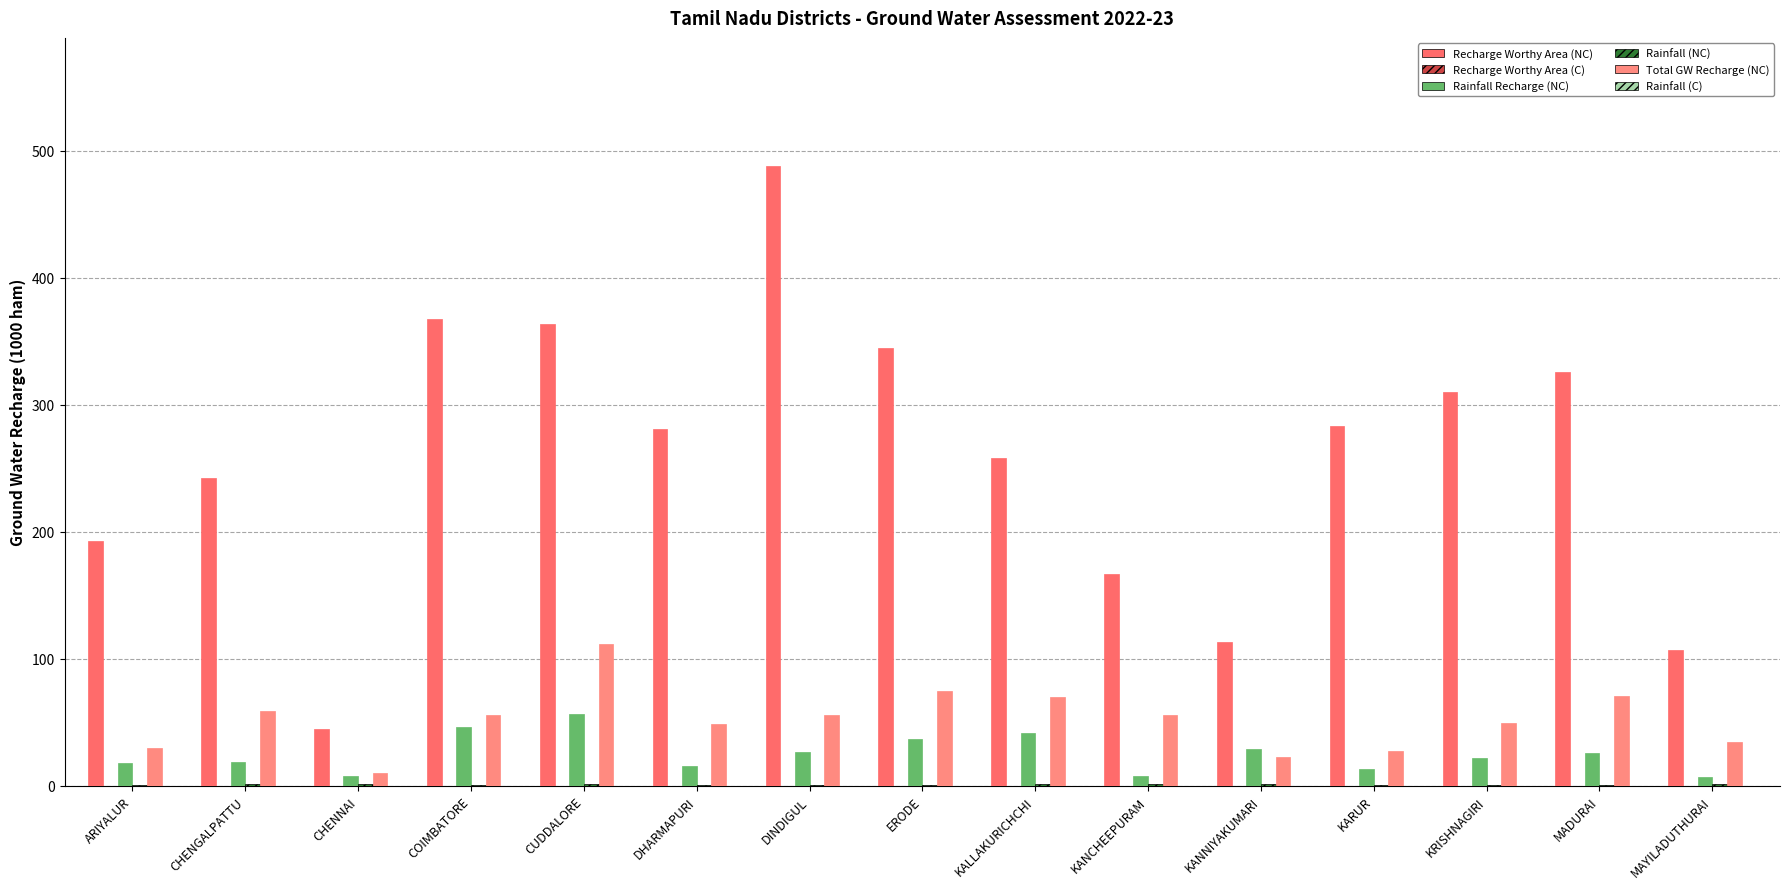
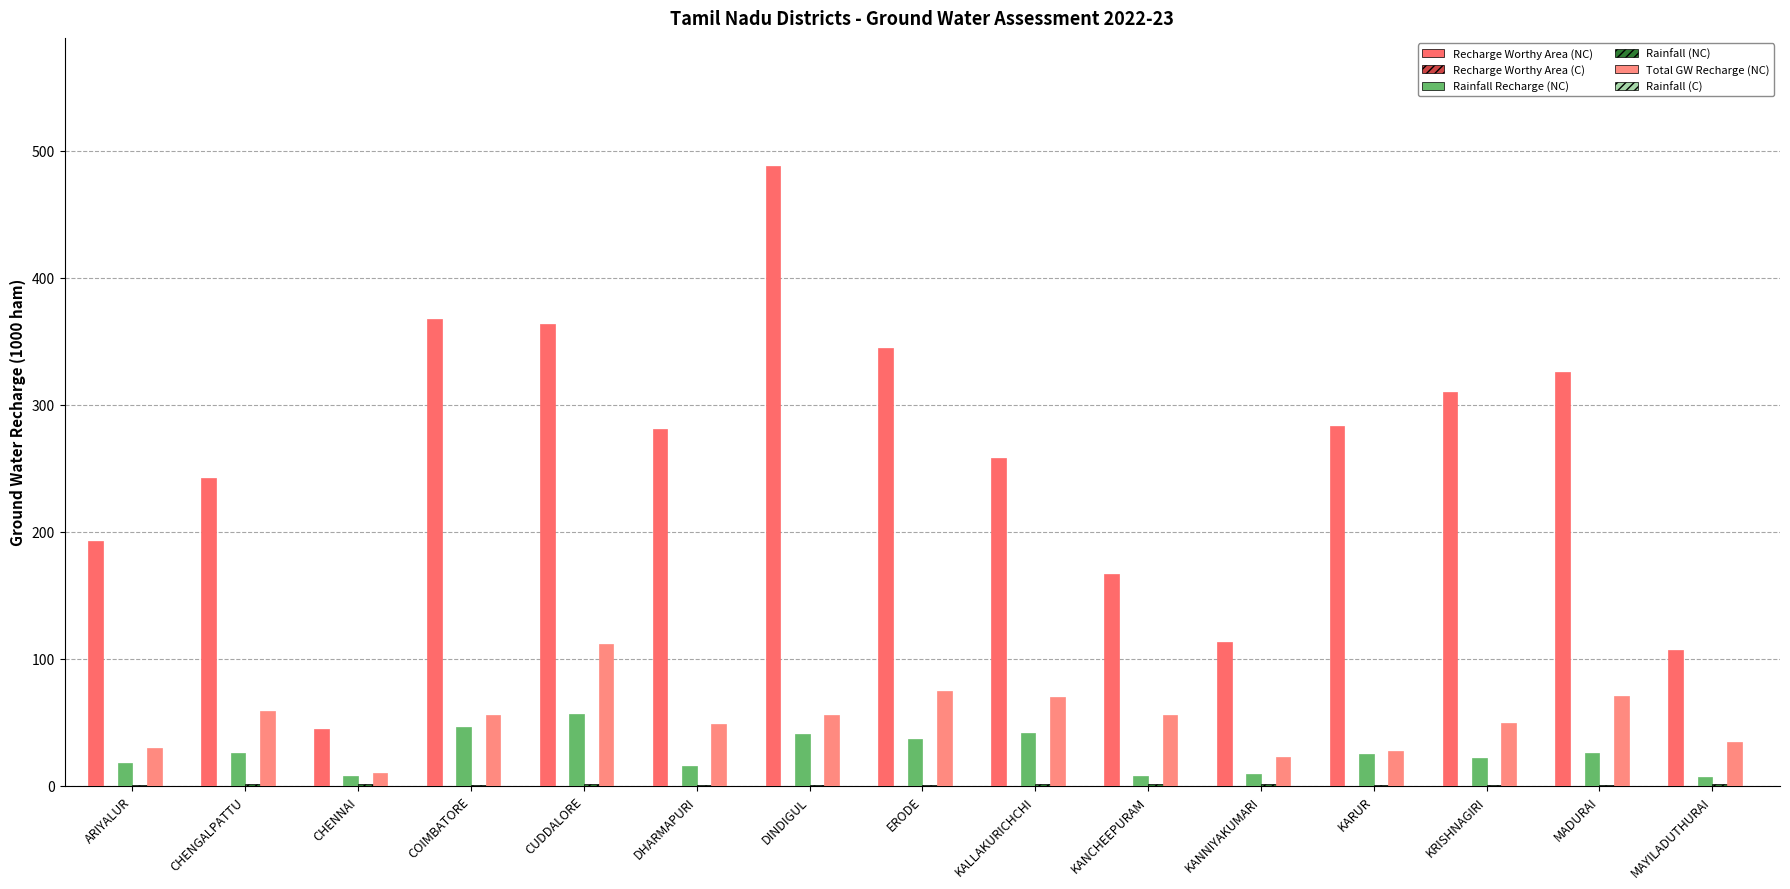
Rainfall Recharge (NC), CHENGALPATTU: 19 -> 26
Rainfall Recharge (NC), DINDIGUL: 26 -> 41
Rainfall Recharge (NC), KANNIYAKUMARI: 29 -> 9
Rainfall Recharge (NC), KARUR: 13 -> 25
